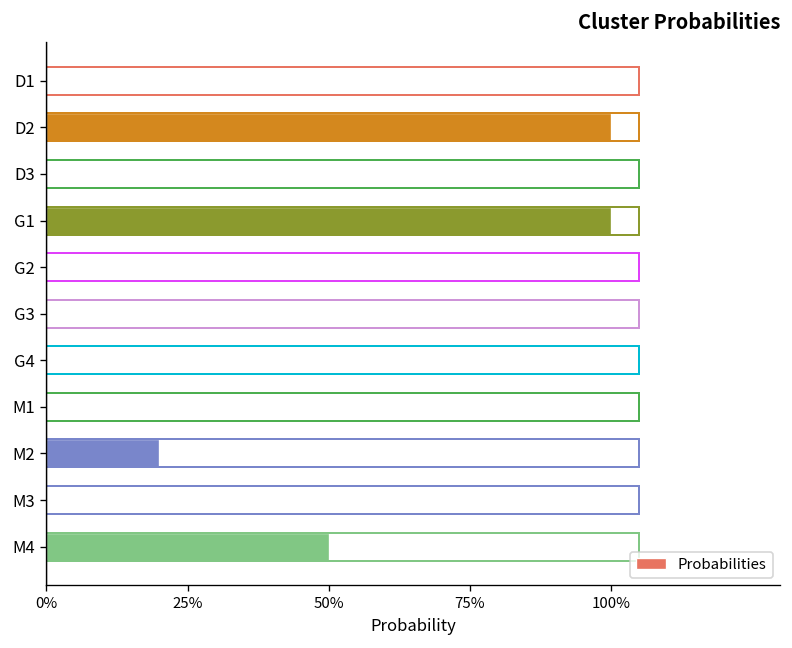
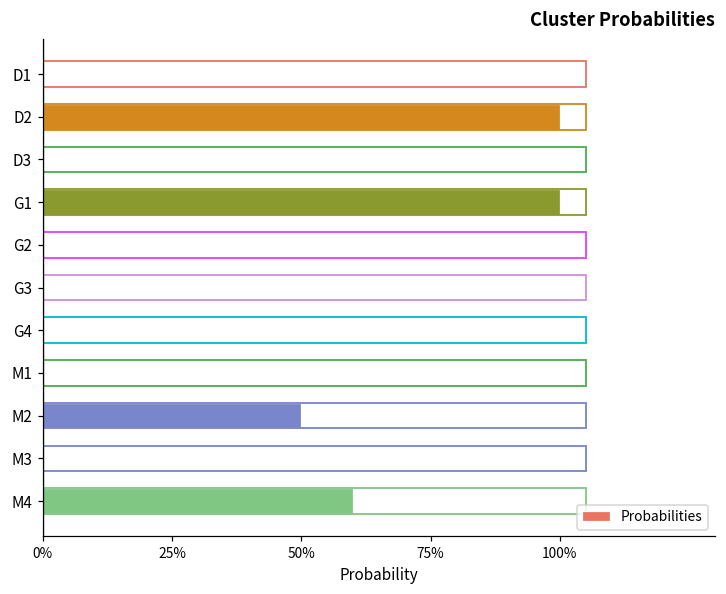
Probabilities, M2: 20% -> 50%
Probabilities, M4: 50% -> 60%
